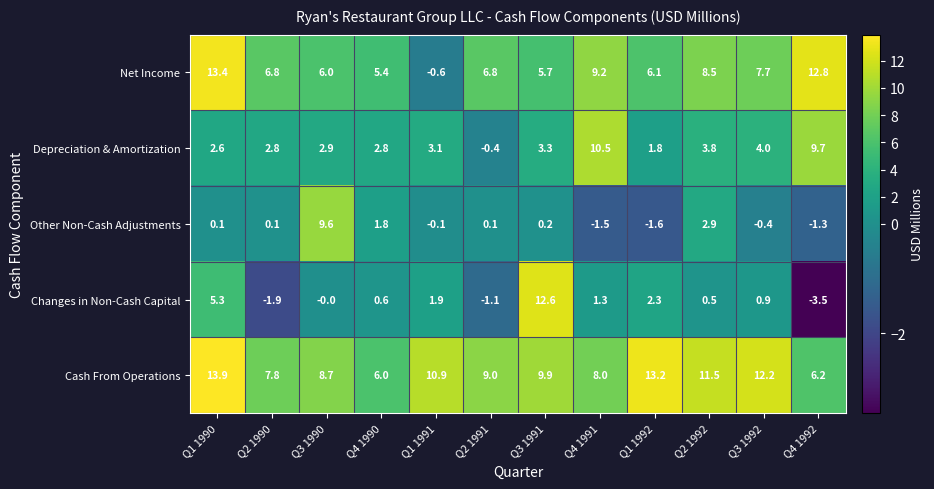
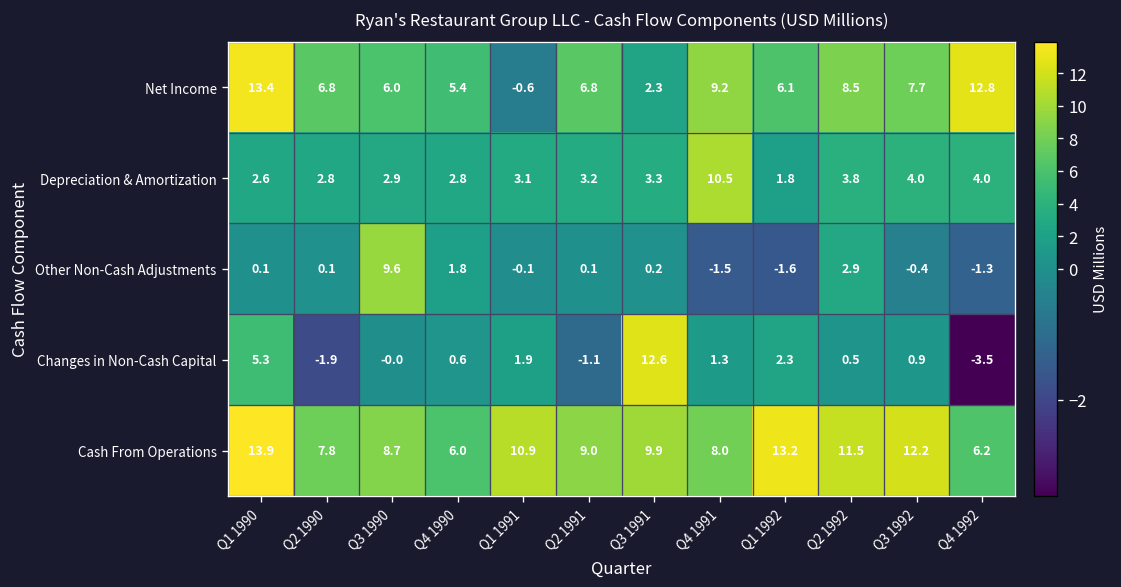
Net Income, Q3 1991: 5.7 -> 2.3
Depreciation & Amortization, Q2 1991: -0.4 -> 3.2
Depreciation & Amortization, Q4 1992: 9.7 -> 4.0
